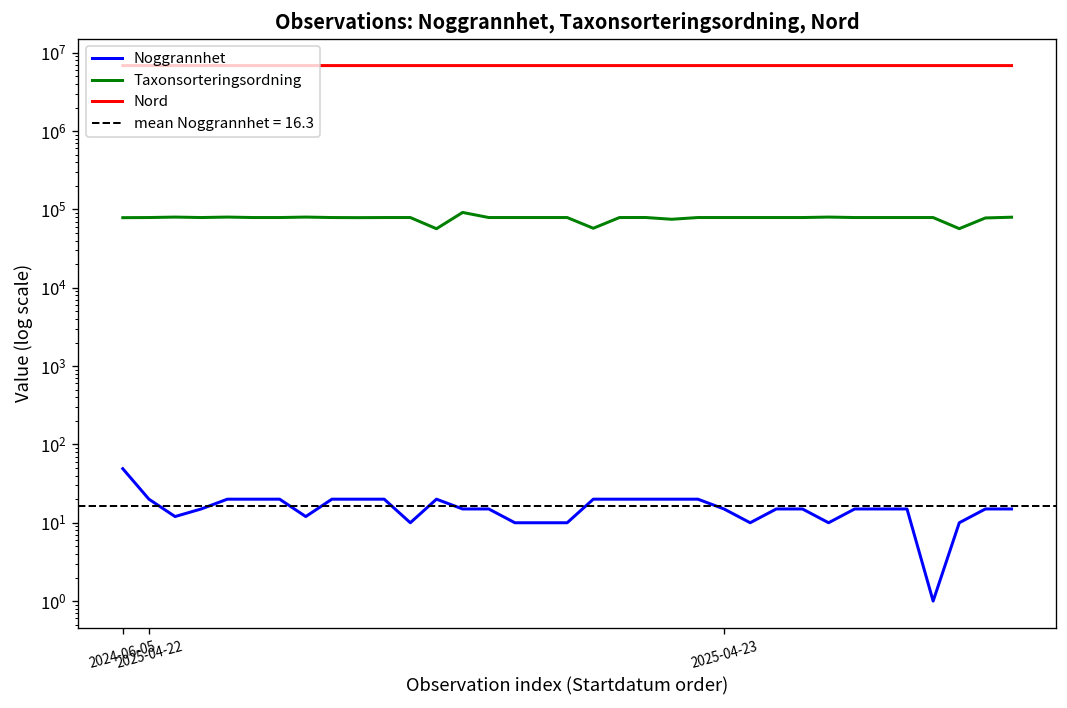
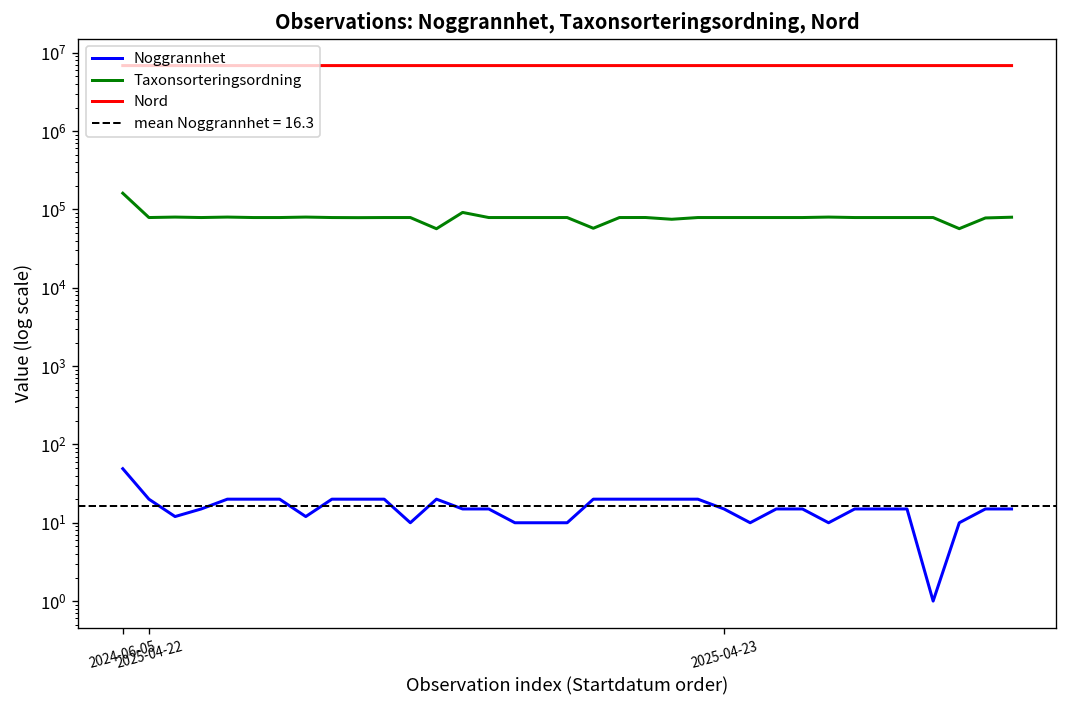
Taxonsorteringsordning, 2024-06-05: 80000 -> 160000
